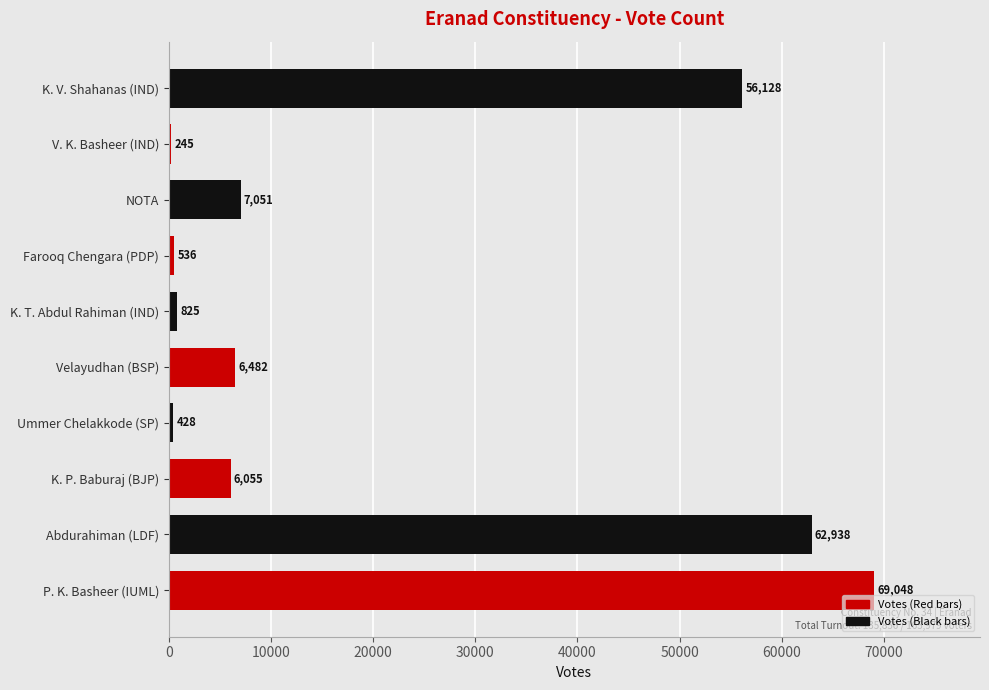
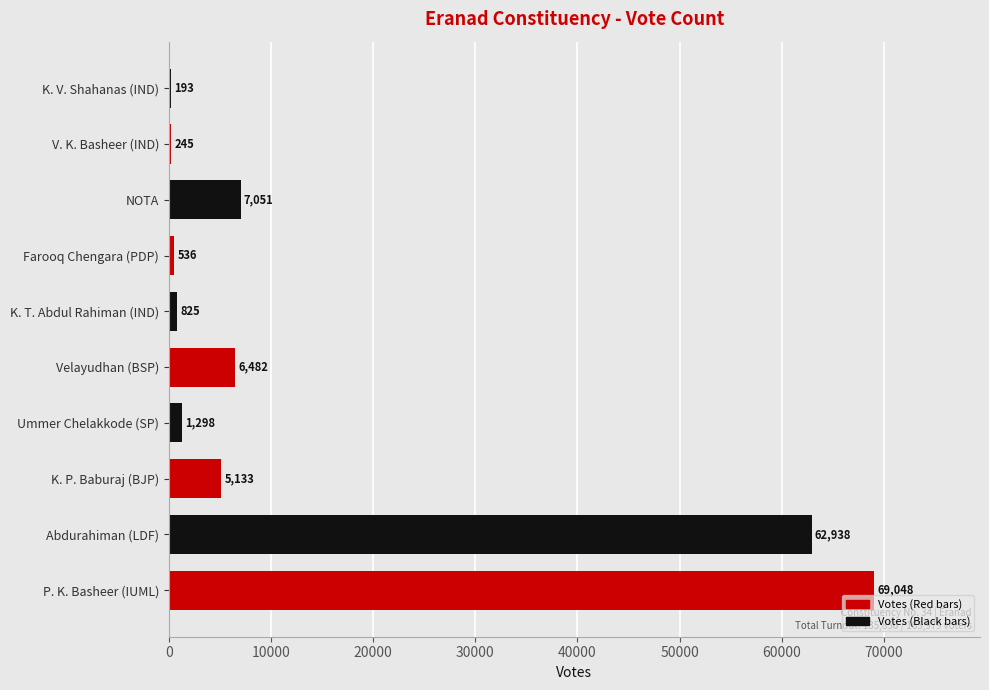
K. V. Shahanas (IND): 56,128 -> 193
Ummer Chelakkode (SP): 428 -> 1,298
K. P. Baburaj (BJP): 6,055 -> 5,133
